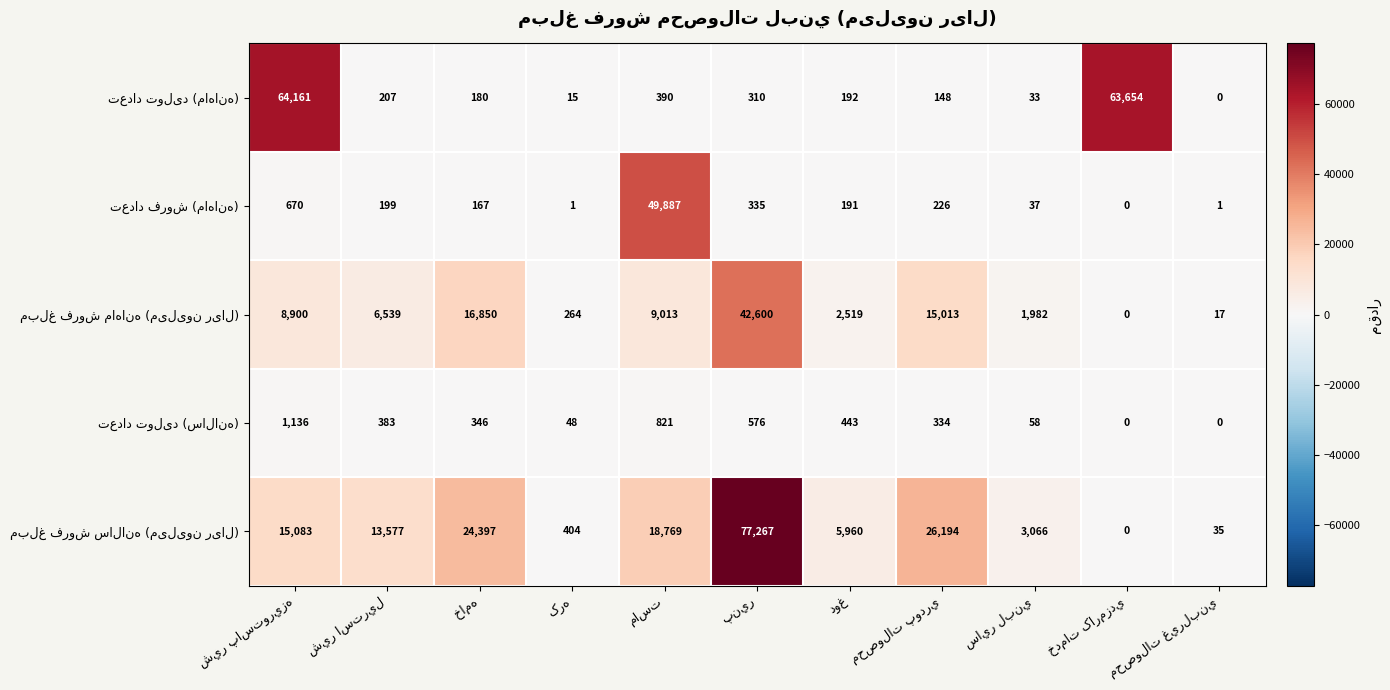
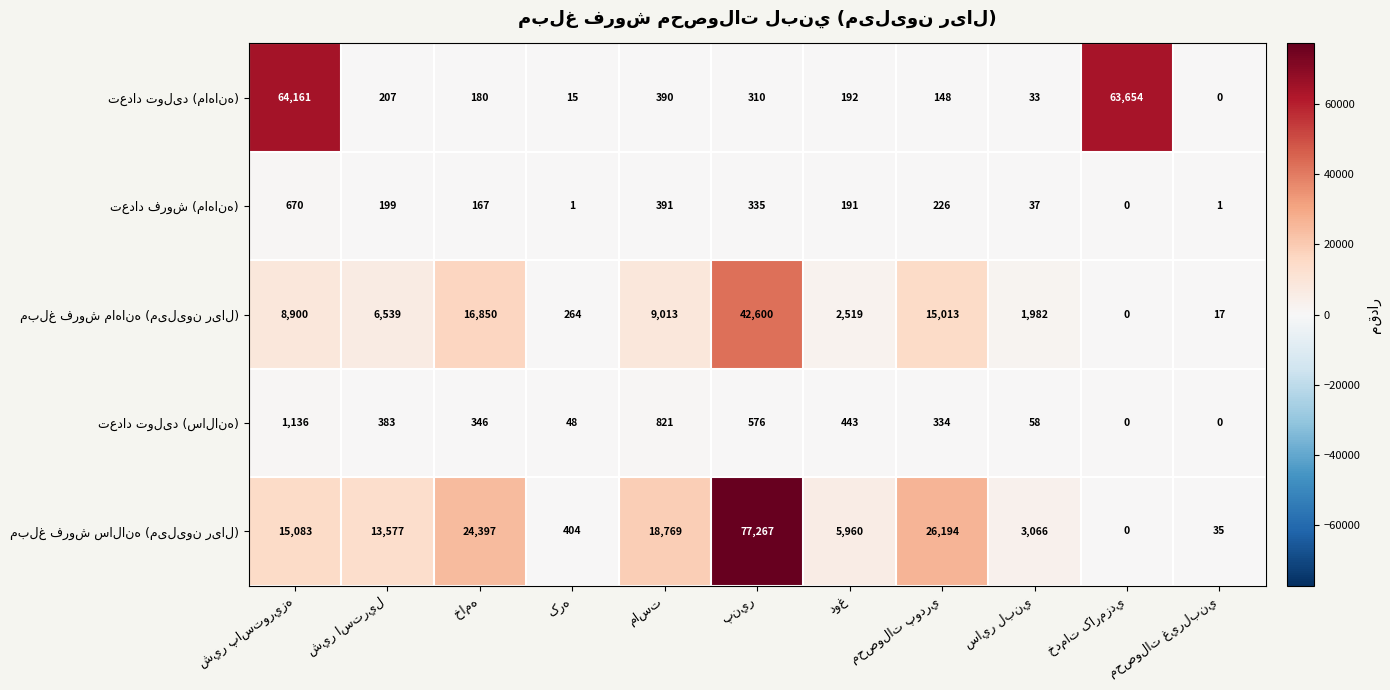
تعداد فروش (ماهانه), ماست: 49,887 -> 391
